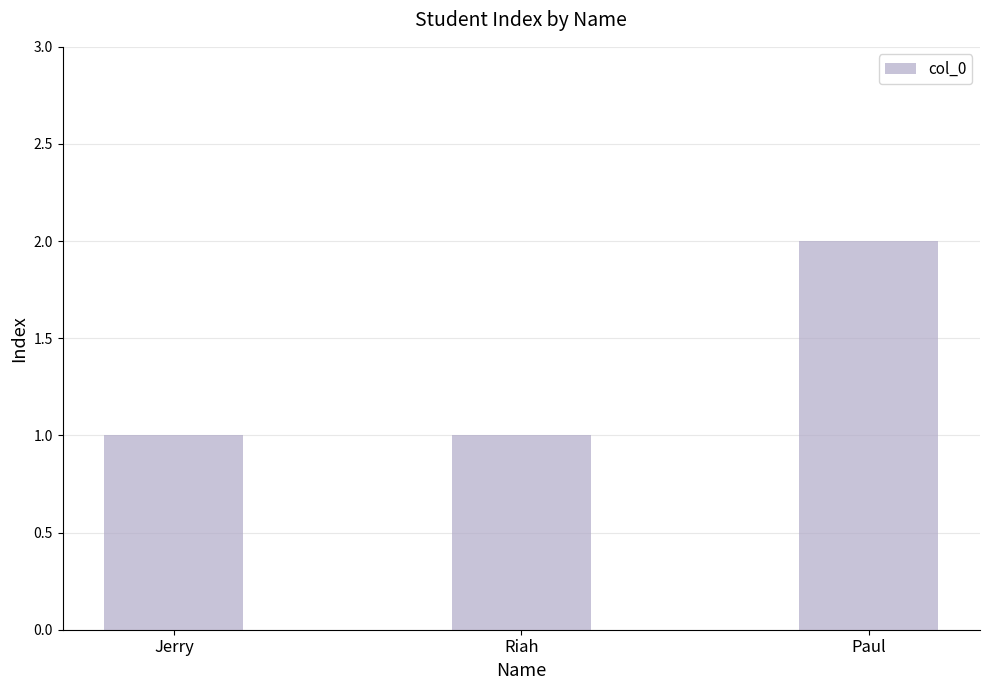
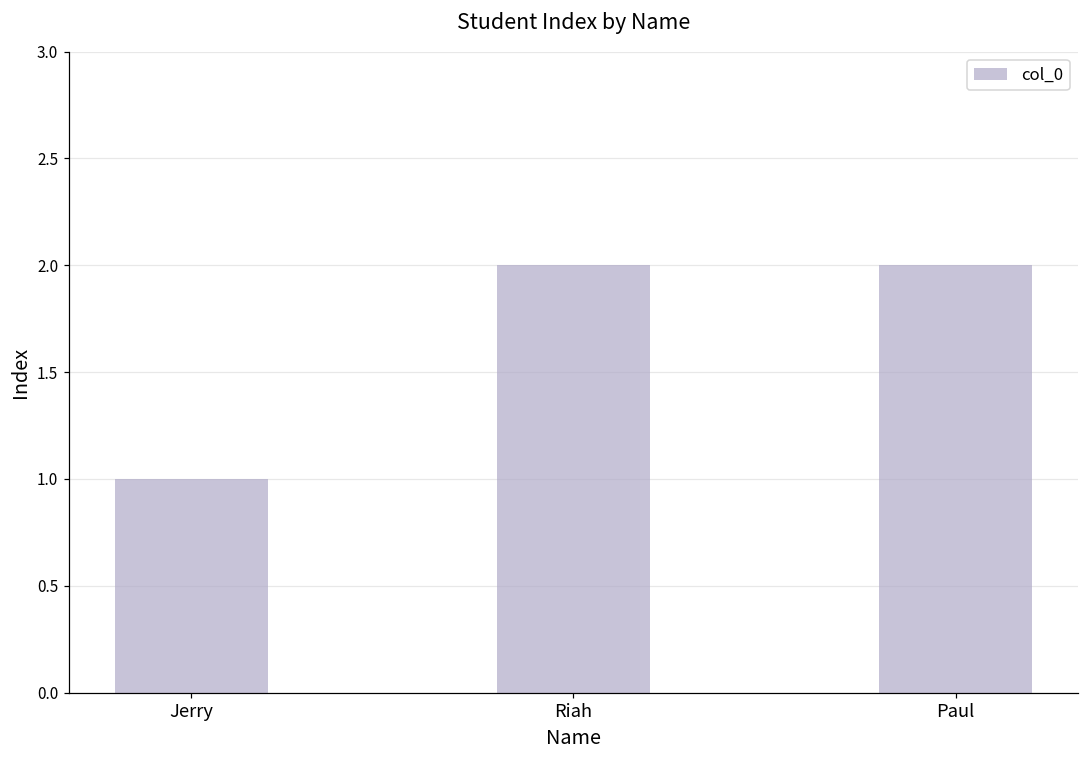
Riah: 1 -> 2
